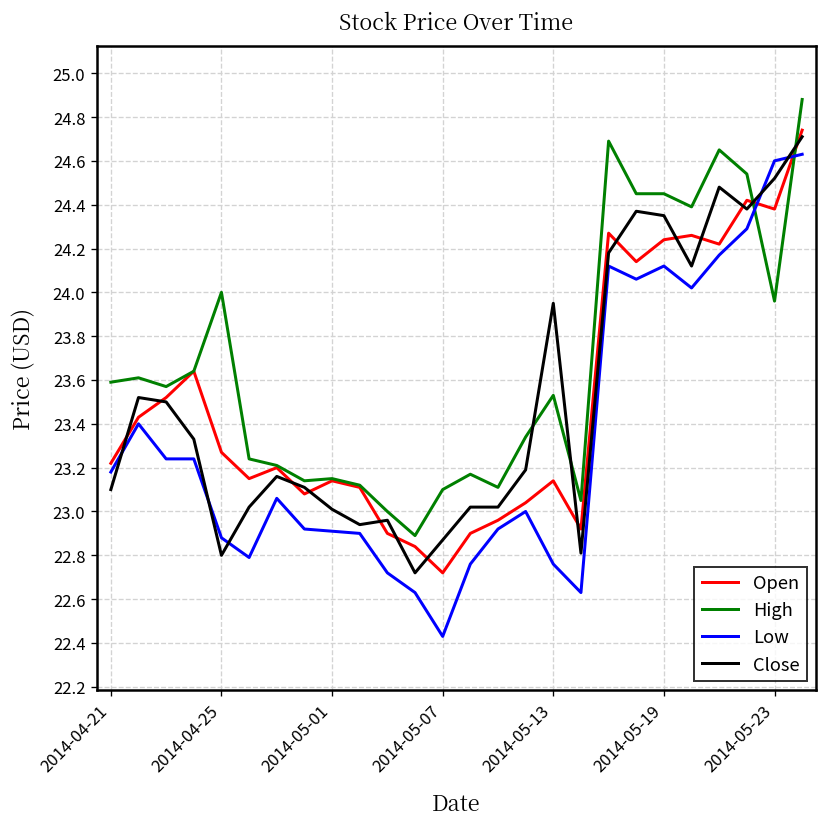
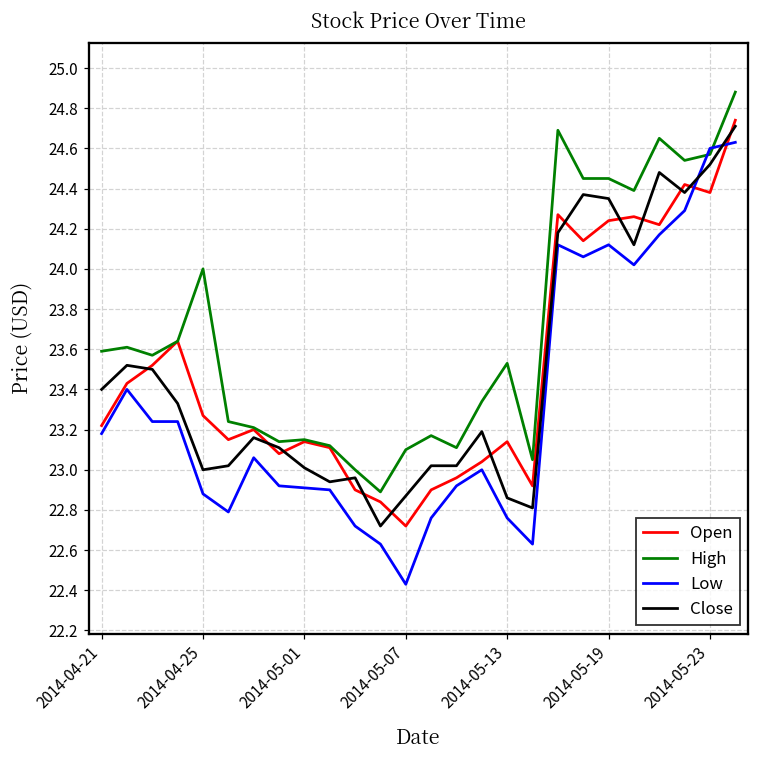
Close, 2014-04-21: 23.1 -> 23.4
Close, 2014-04-25: 22.8 -> 23.0
Close, 2014-05-13: 23.95 -> 22.86
High, 2014-05-23: 23.96 -> 24.57
